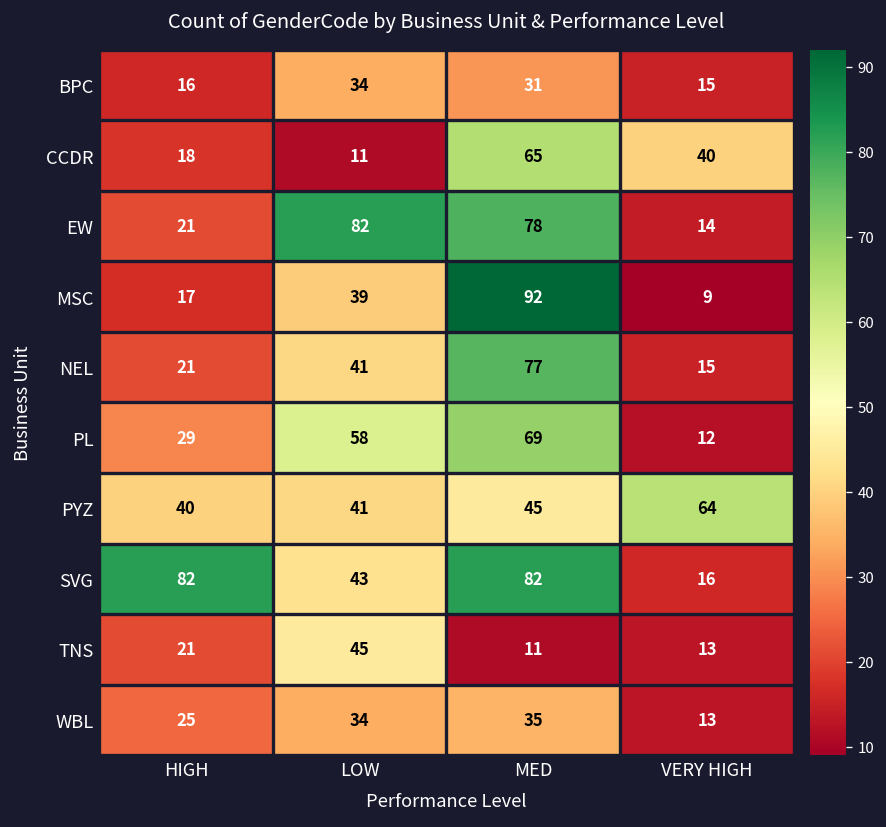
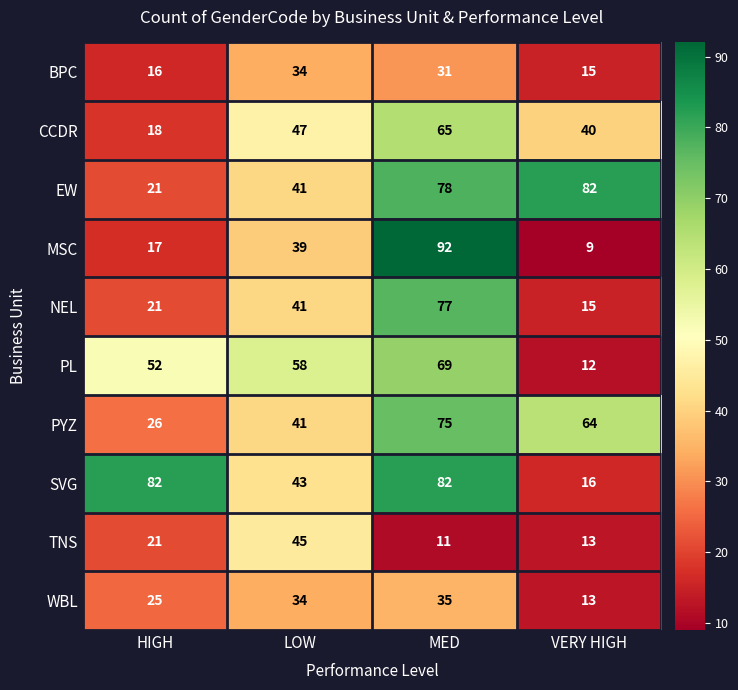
CCDR, LOW: 11 -> 47
EW, LOW: 82 -> 41
EW, VERY HIGH: 14 -> 82
PL, HIGH: 29 -> 52
PYZ, HIGH: 40 -> 26
PYZ, MED: 45 -> 75
